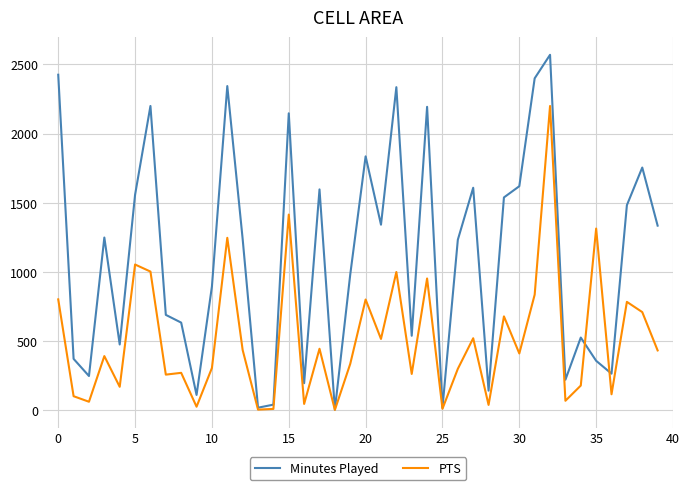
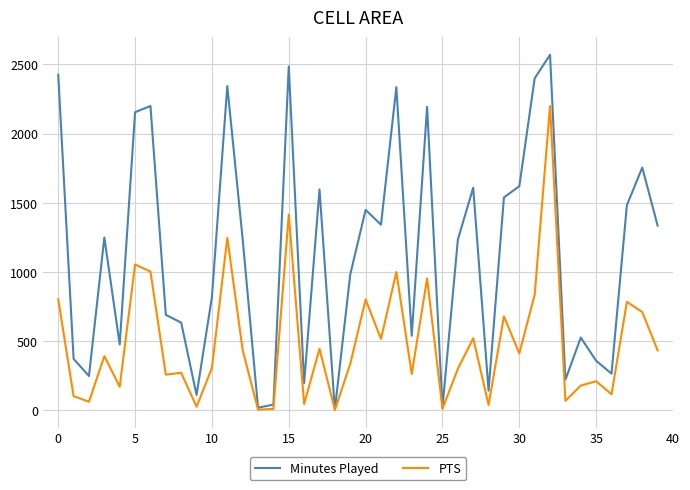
Minutes Played, 5: 1560 -> 2150
Minutes Played, 10: 890 -> 820
Minutes Played, 15: 2150 -> 2490
Minutes Played, 20: 1840 -> 1450
PTS, 35: 1310 -> 210
